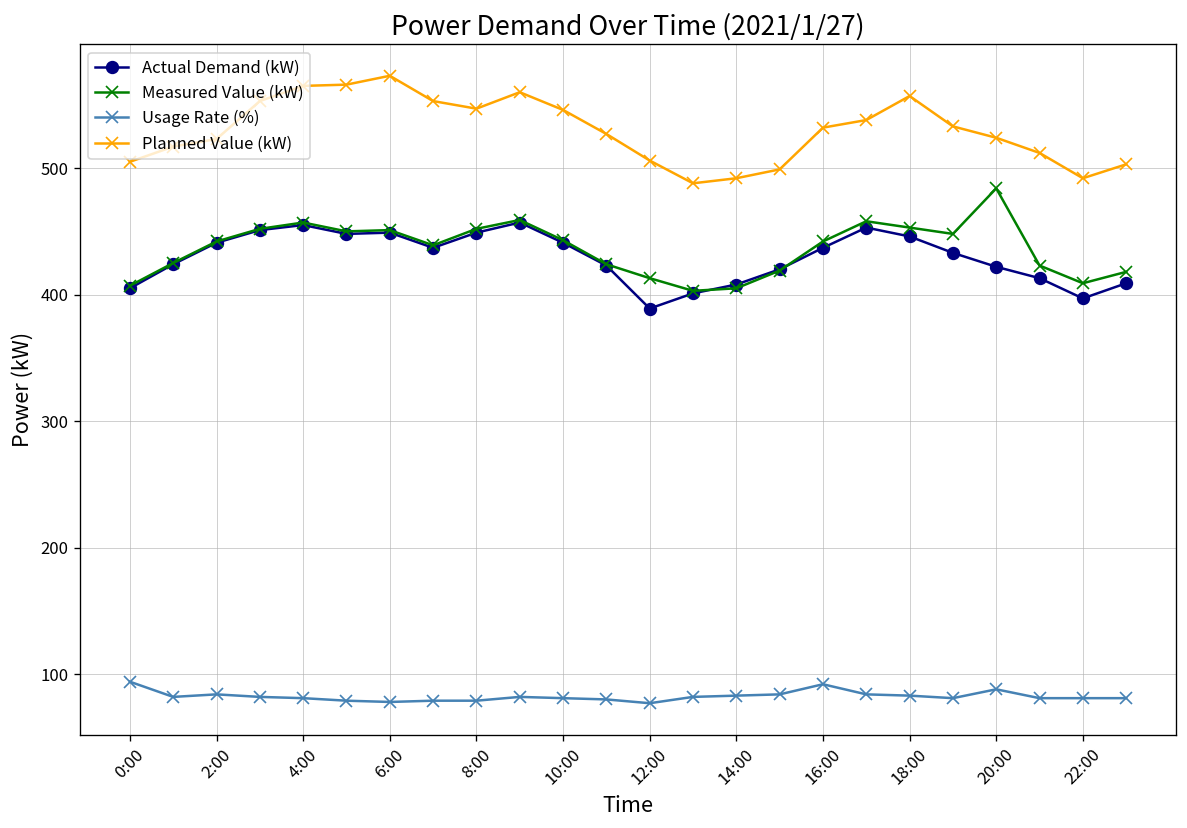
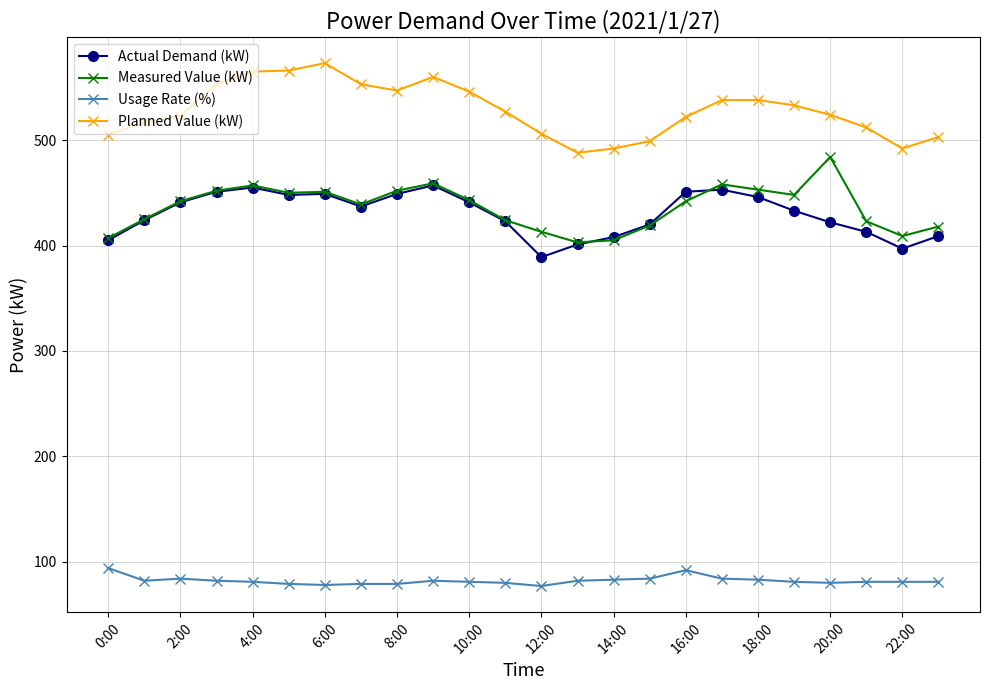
Actual Demand (kW), 16:00: 437 -> 451
Planned Value (kW), 16:00: 532 -> 522
Planned Value (kW), 18:00: 557 -> 538
Usage Rate (%), 20:00: 88 -> 80
